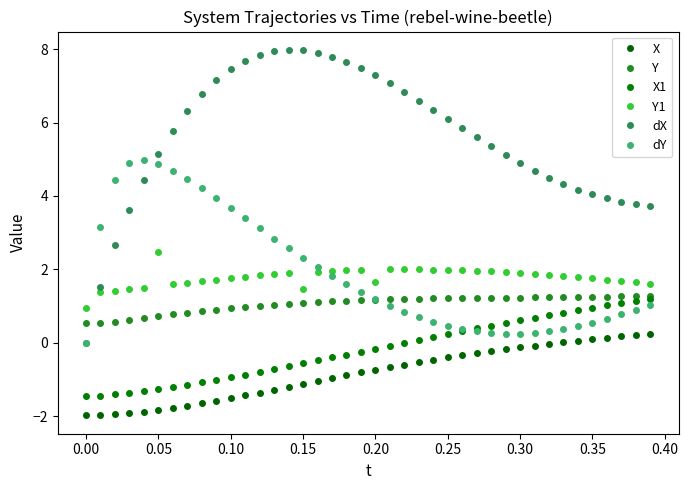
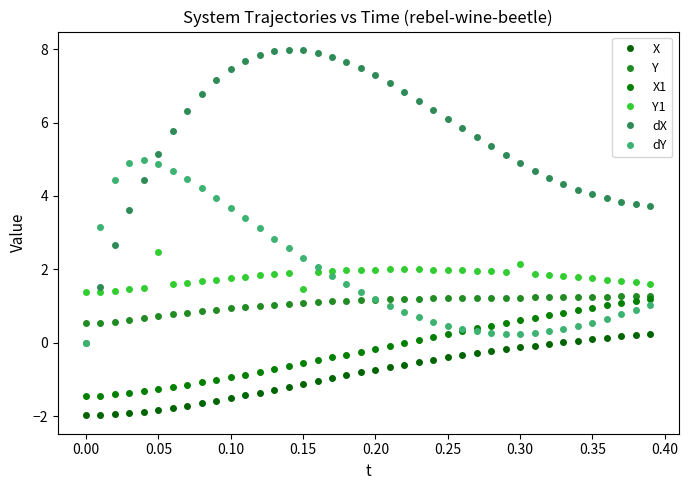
Y1, 0.00: 0.9 -> 1.4
Y1, 0.20: 1.6 -> 2.0
Y1, 0.30: 1.9 -> 2.1
